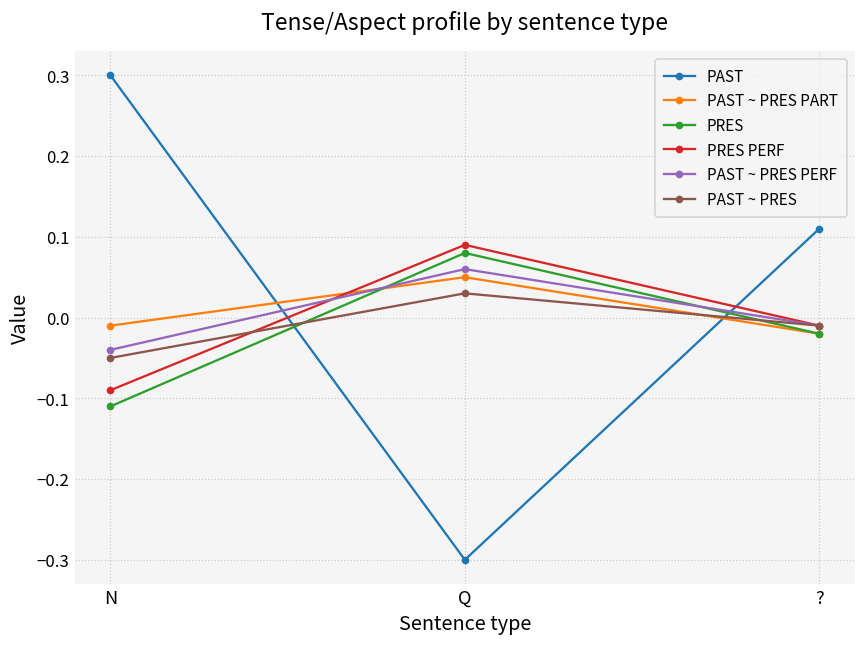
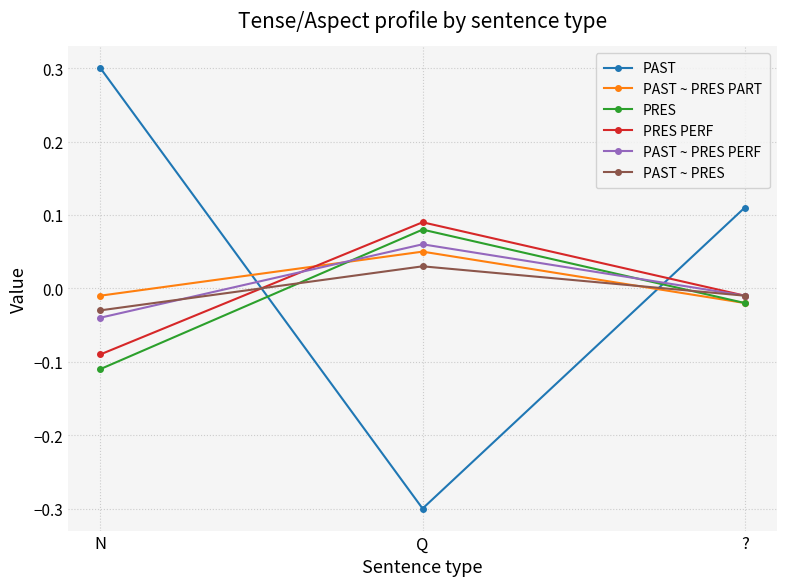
PAST ~ PRES, N: -0.05 -> -0.03
